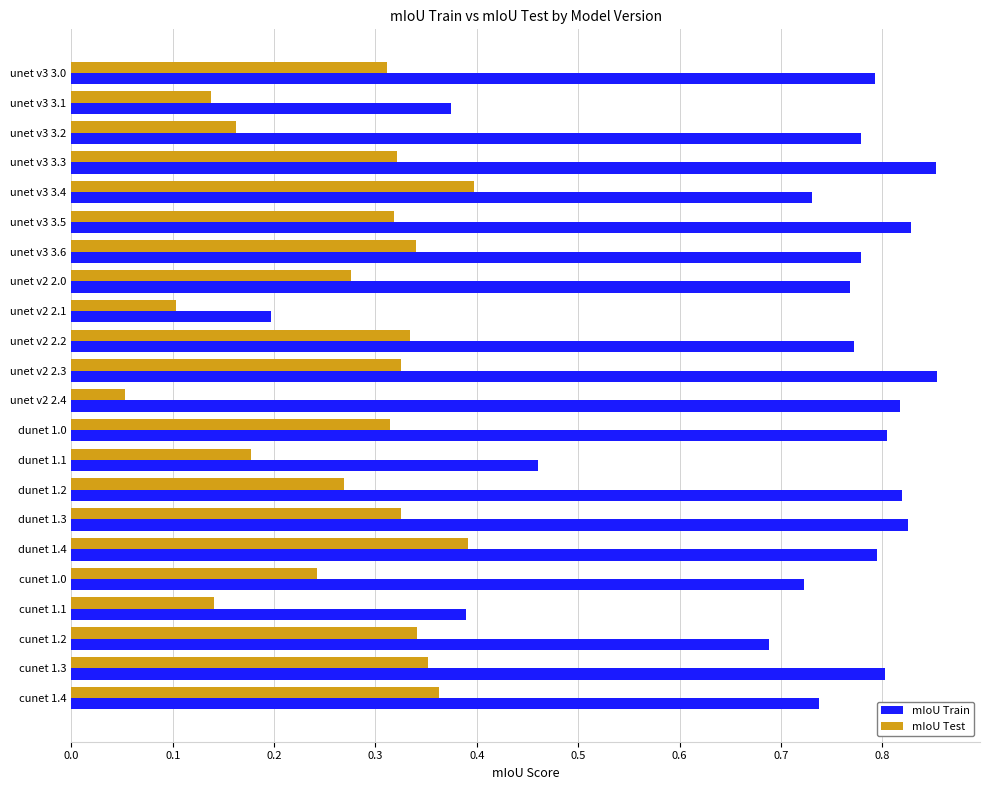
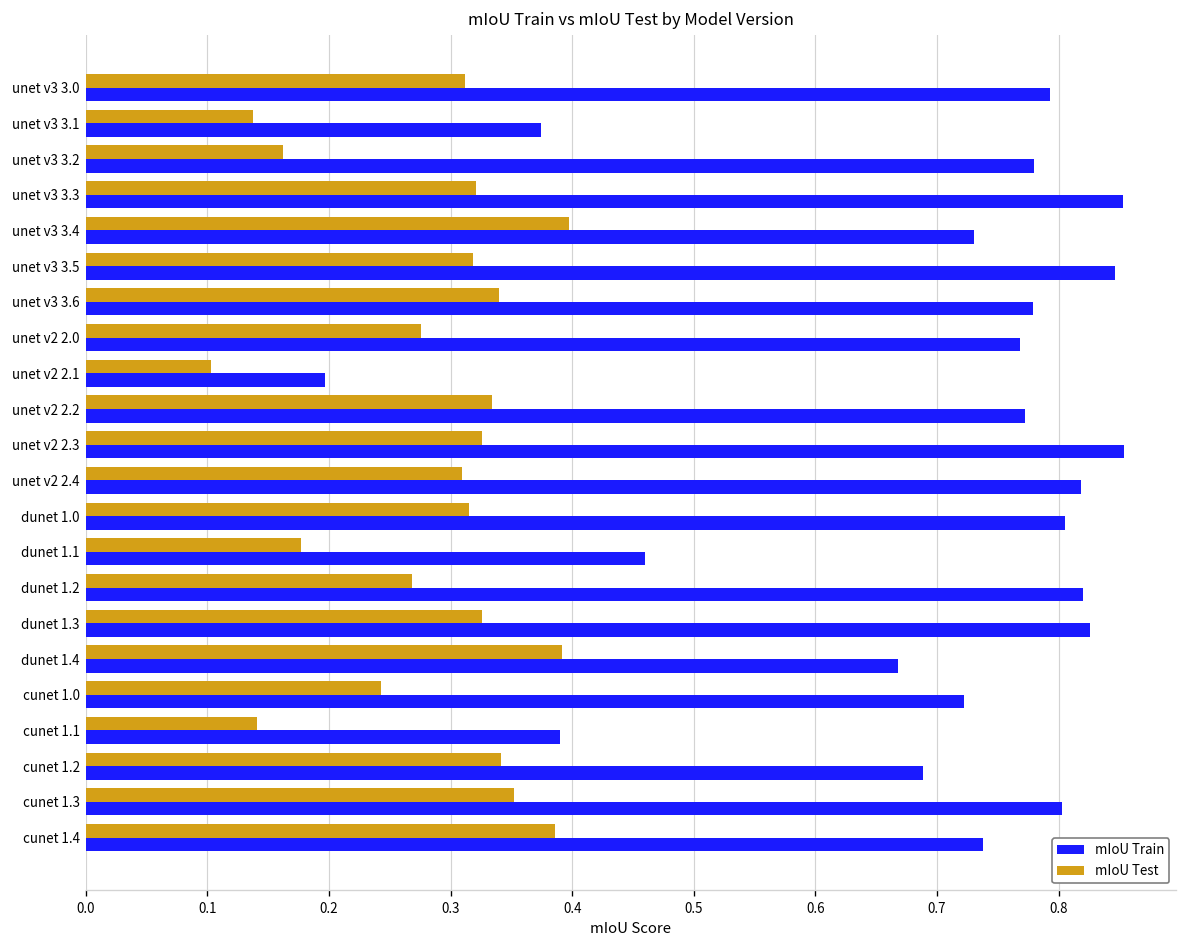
mIoU Train, unet v3 3.5: 0.828 -> 0.846
mIoU Test, unet v2 2.4: 0.053 -> 0.309
mIoU Train, dunet 1.4: 0.795 -> 0.668
mIoU Test, cunet 1.4: 0.363 -> 0.386
